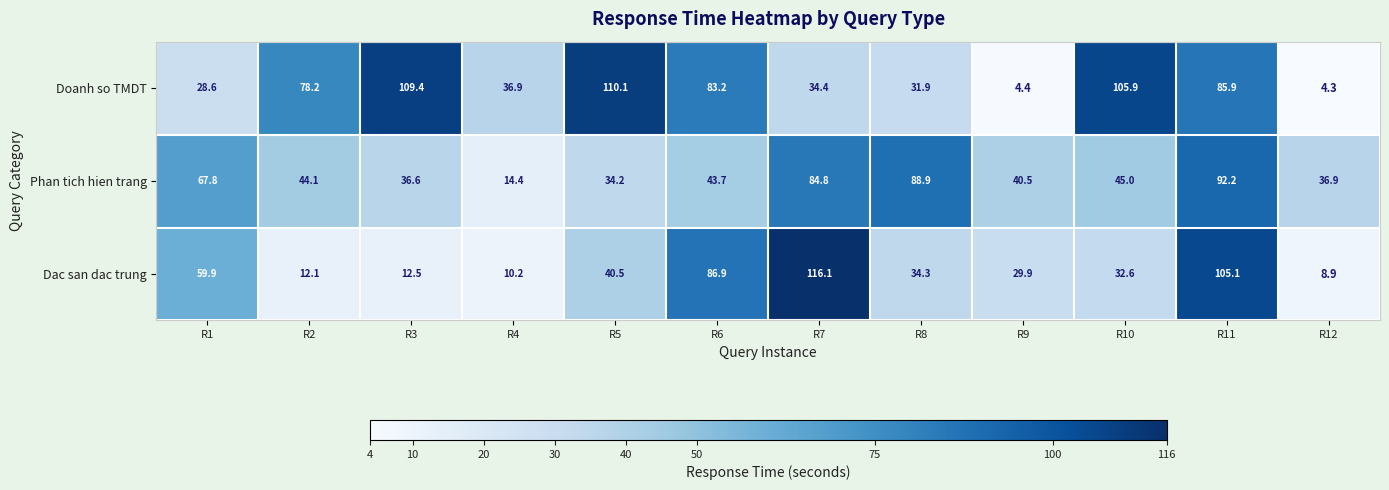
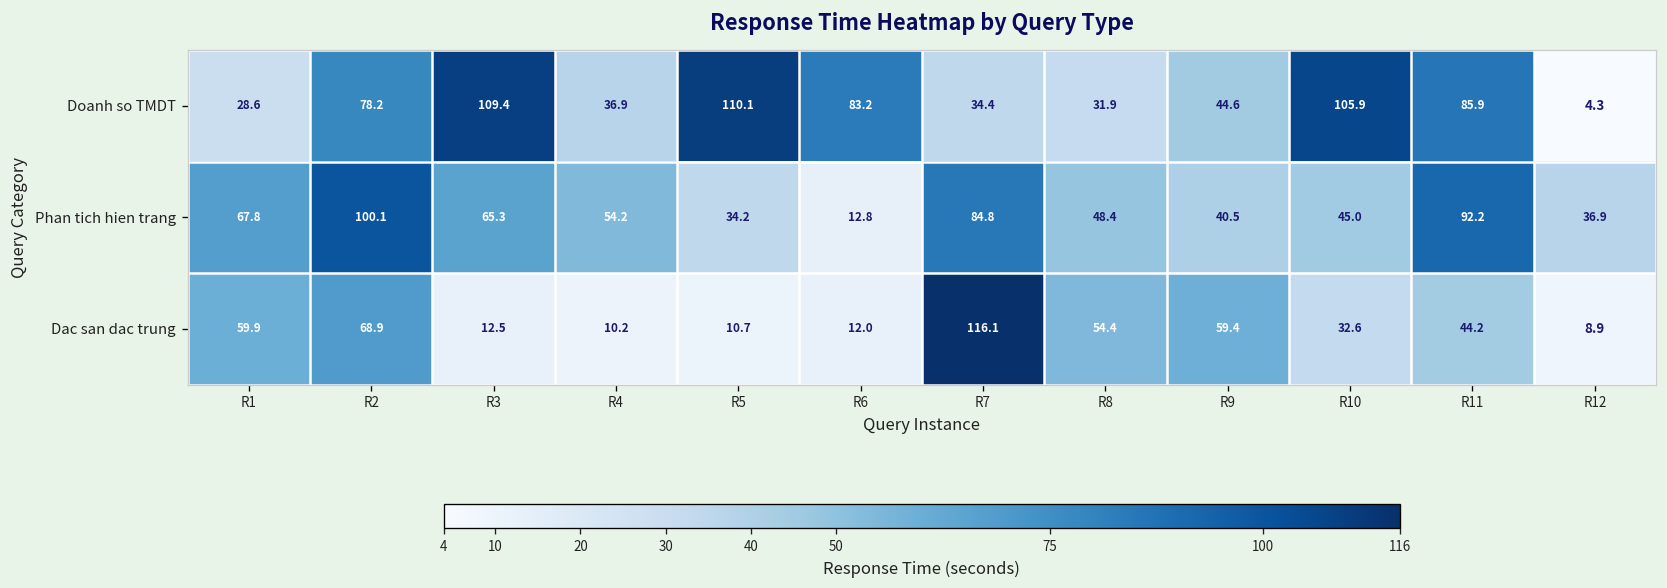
Doanh so TMDT, R9: 4.4 -> 44.6
Phan tich hien trang, R2: 44.1 -> 100.1
Phan tich hien trang, R3: 36.6 -> 65.3
Phan tich hien trang, R4: 14.4 -> 54.2
Phan tich hien trang, R6: 43.7 -> 12.8
Phan tich hien trang, R8: 88.9 -> 48.4
Dac san dac trung, R2: 12.1 -> 68.9
Dac san dac trung, R5: 40.5 -> 10.7
Dac san dac trung, R6: 86.9 -> 12.0
Dac san dac trung, R8: 34.3 -> 54.4
Dac san dac trung, R9: 29.9 -> 59.4
Dac san dac trung, R11: 105.1 -> 44.2
